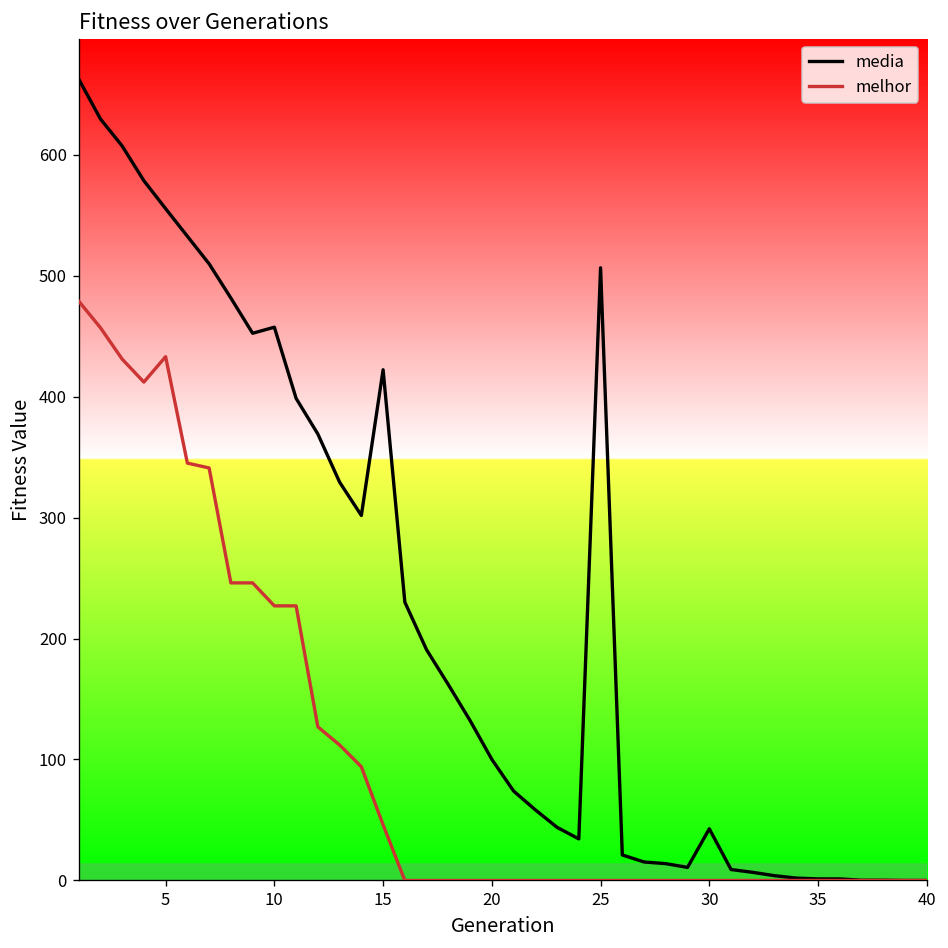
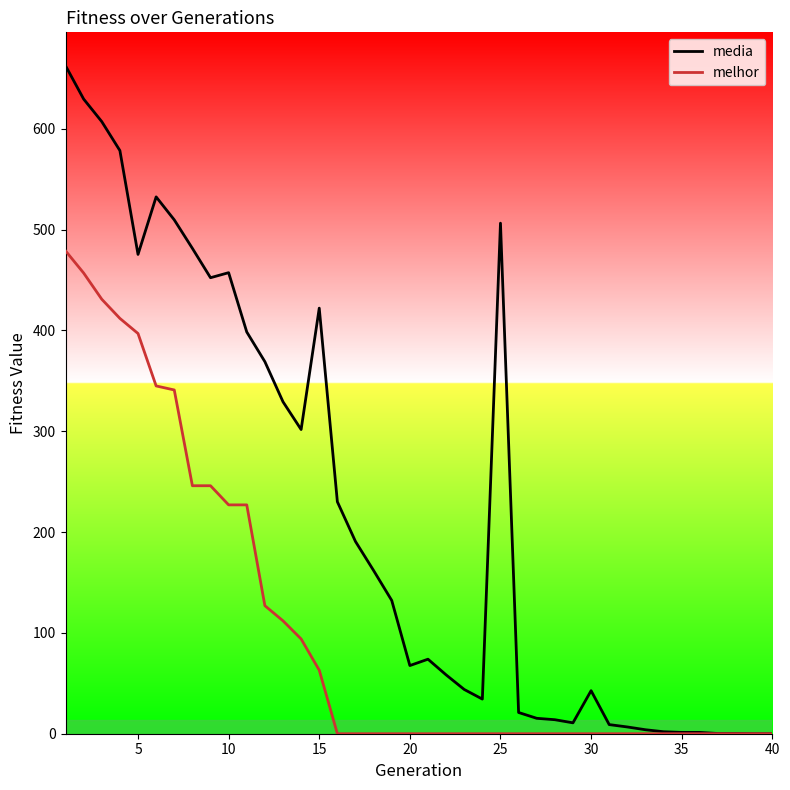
media, 5: 555 -> 475
melhor, 5: 433 -> 397
melhor, 15: 46 -> 63
media, 20: 100 -> 68
